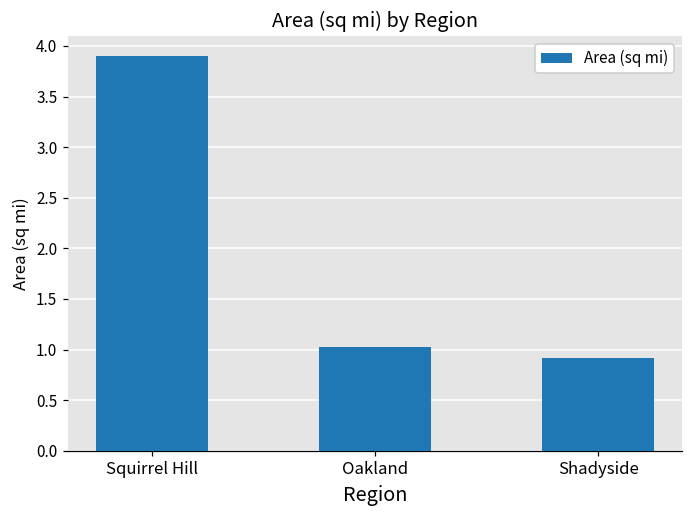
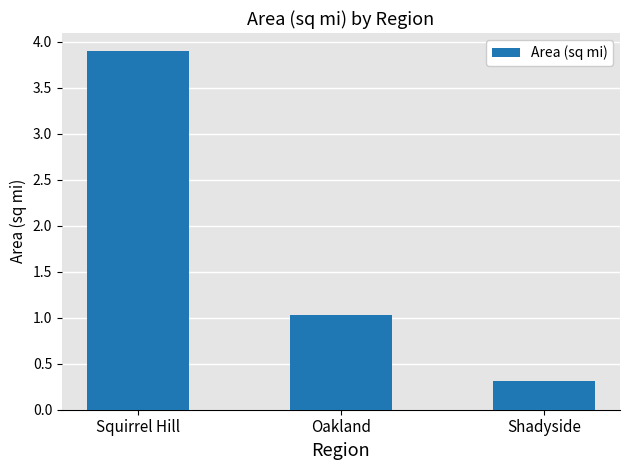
Shadyside: 0.9 -> 0.3
